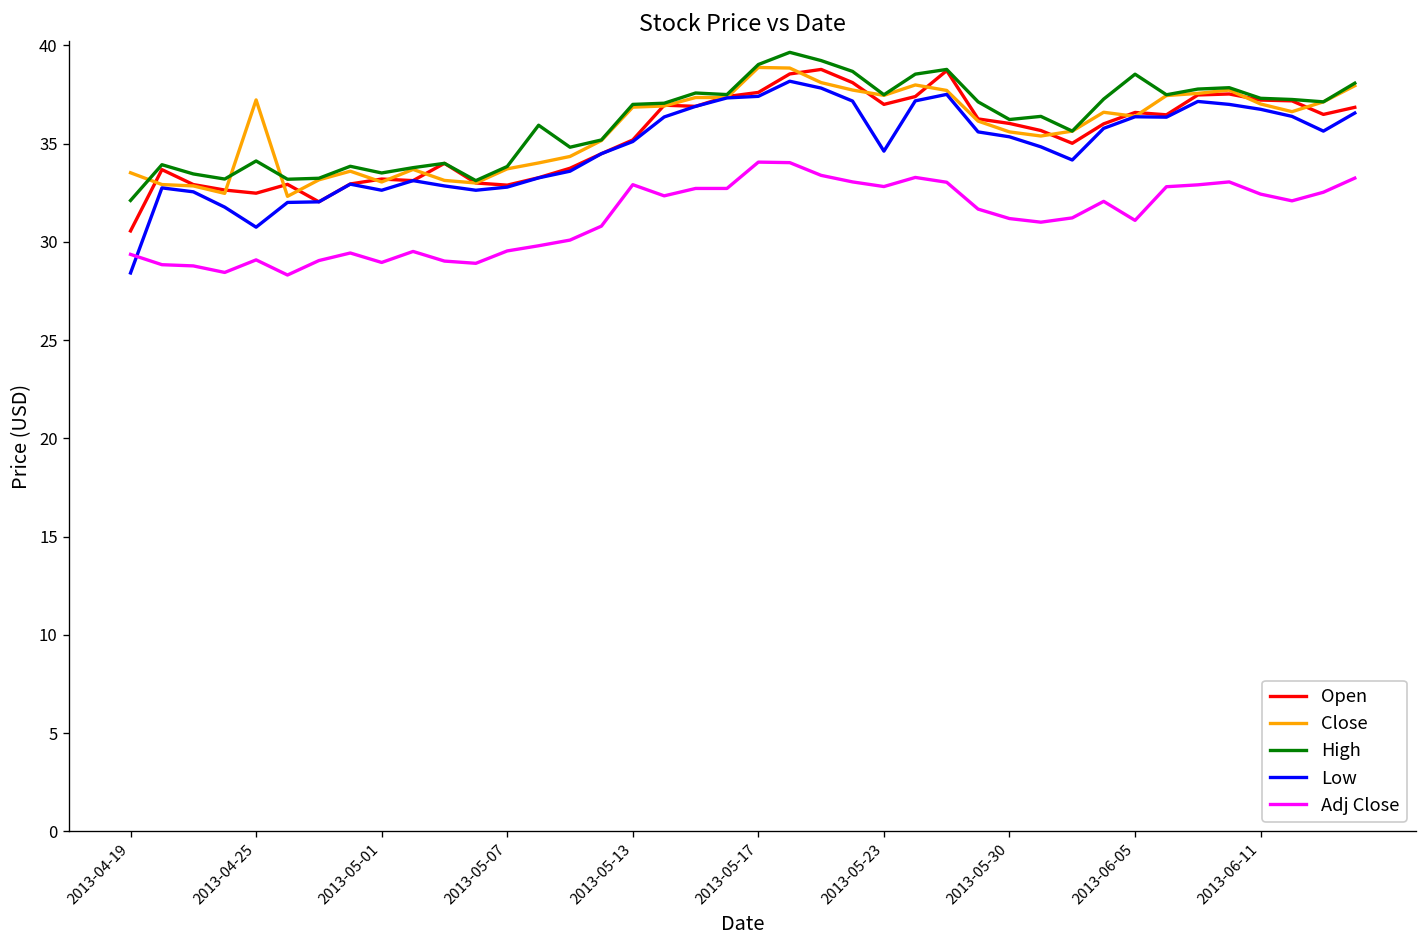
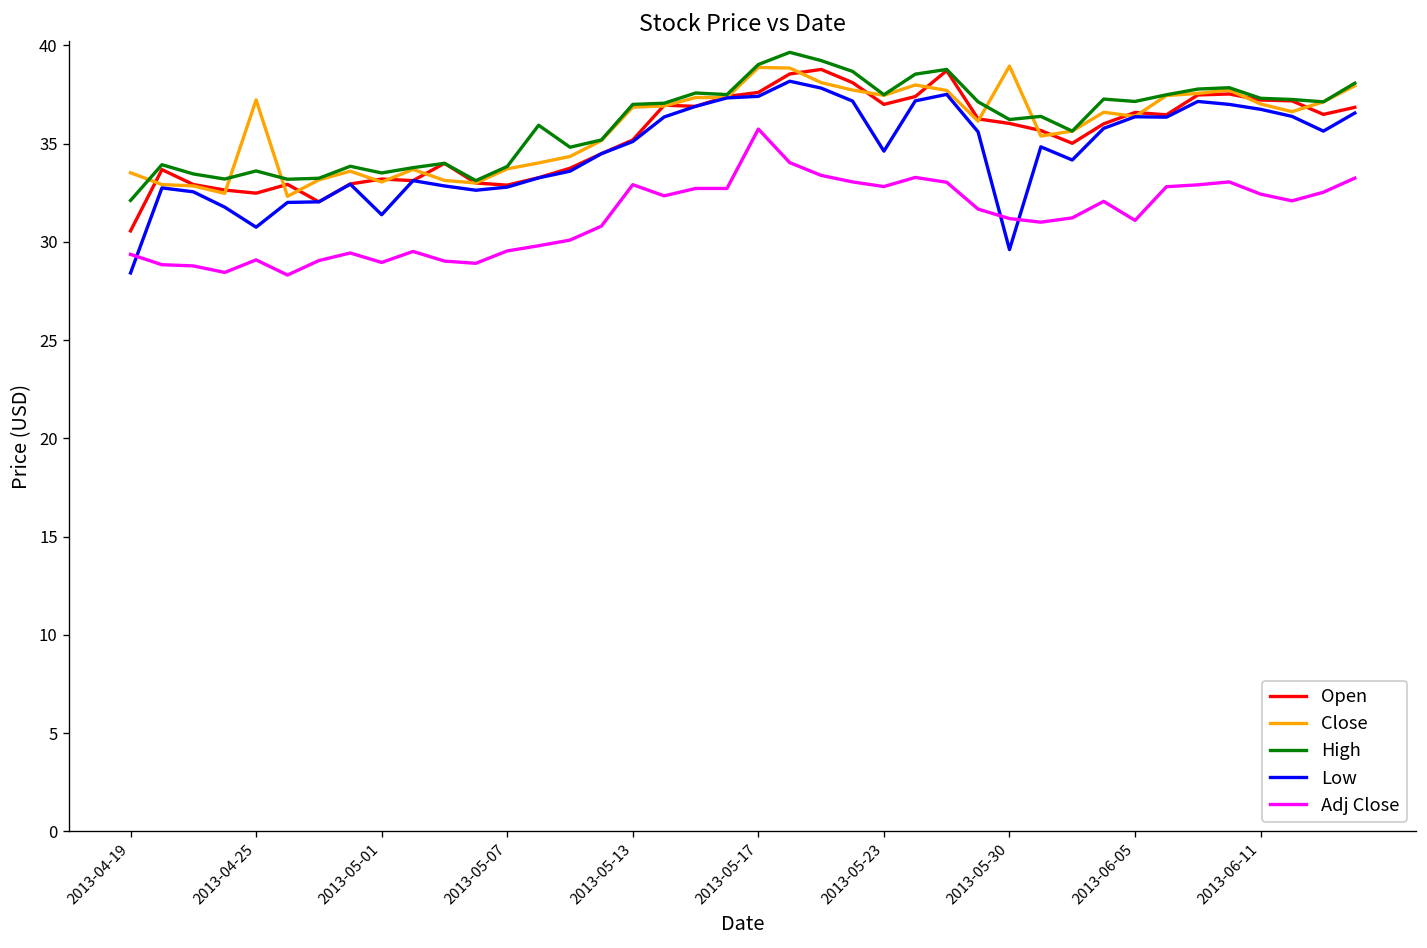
High, 2013-04-25: 34.1 -> 33.6
Low, 2013-05-01: 32.6 -> 31.4
Adj Close, 2013-05-17: 34.1 -> 35.7
Close, 2013-05-30: 35.6 -> 39.0
Low, 2013-05-30: 35.3 -> 29.6
High, 2013-06-05: 38.5 -> 37.2
